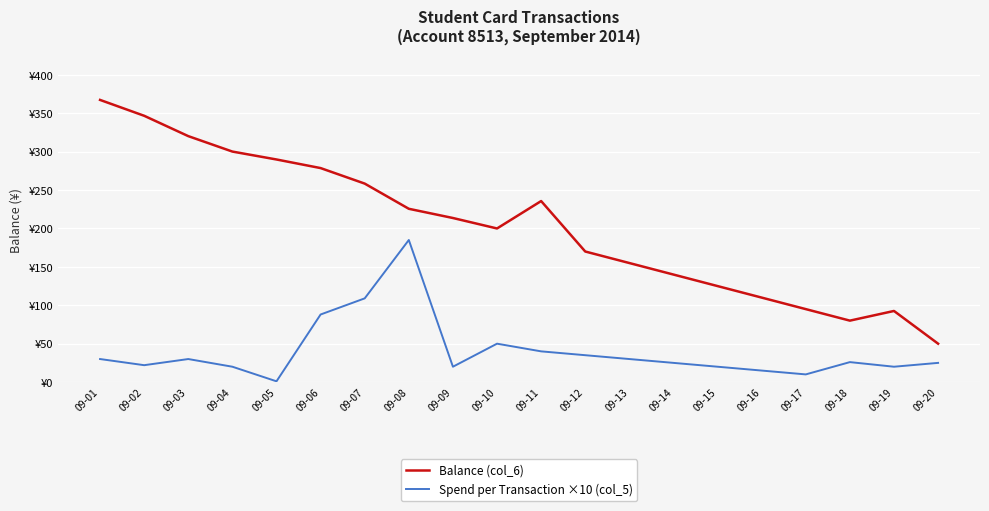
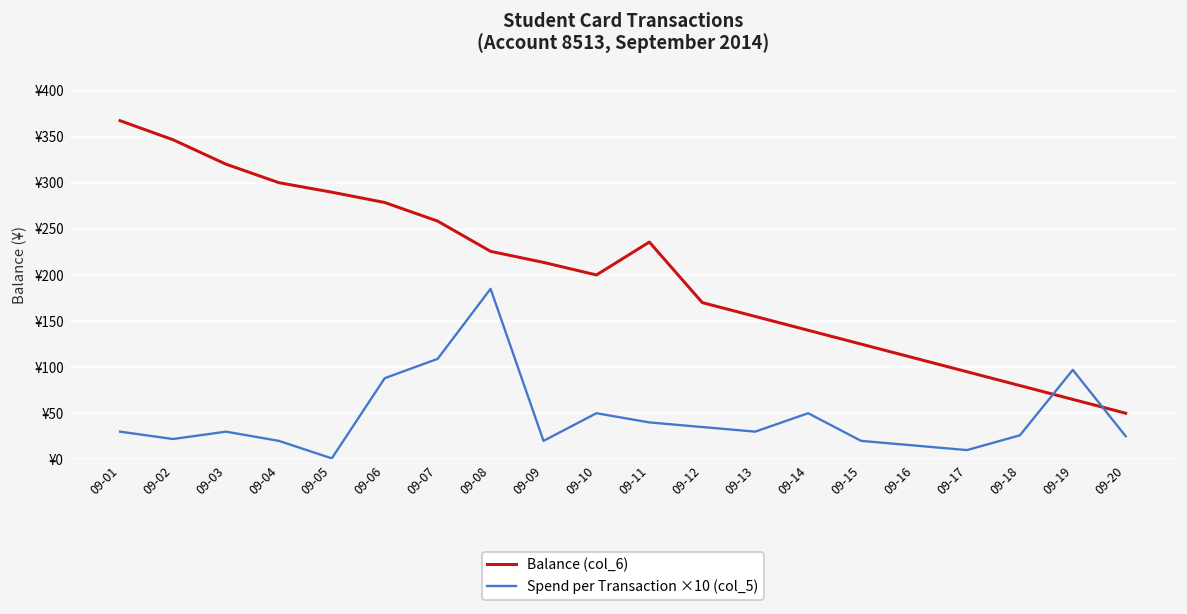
Spend per Transaction ×10 (col_5), 09-14: ¥30 -> ¥50
Balance (col_6), 09-19: ¥90 -> ¥70
Spend per Transaction ×10 (col_5), 09-19: ¥20 -> ¥100
